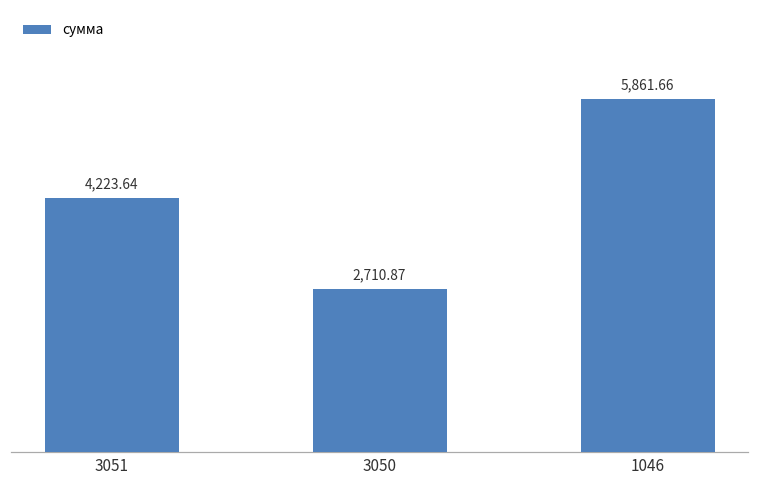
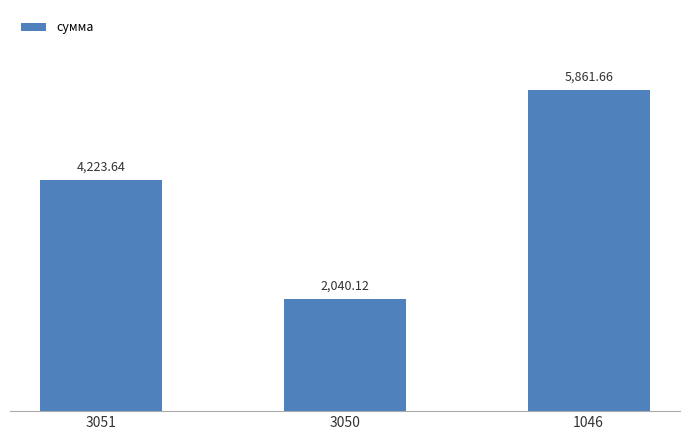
3050: 2,710.87 -> 2,040.12
